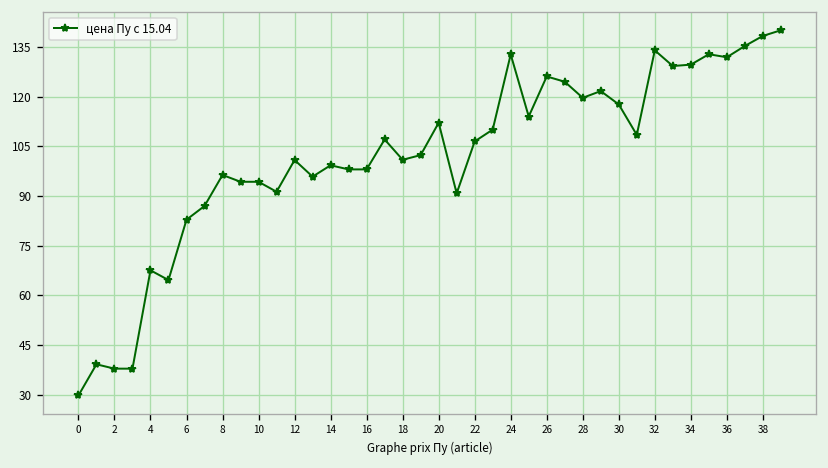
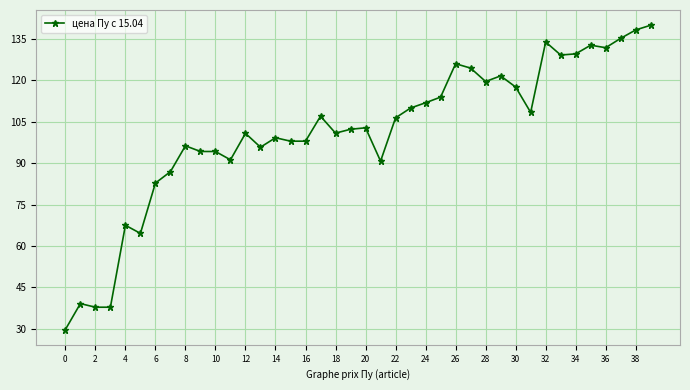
20: 112 -> 103
24: 133 -> 112
